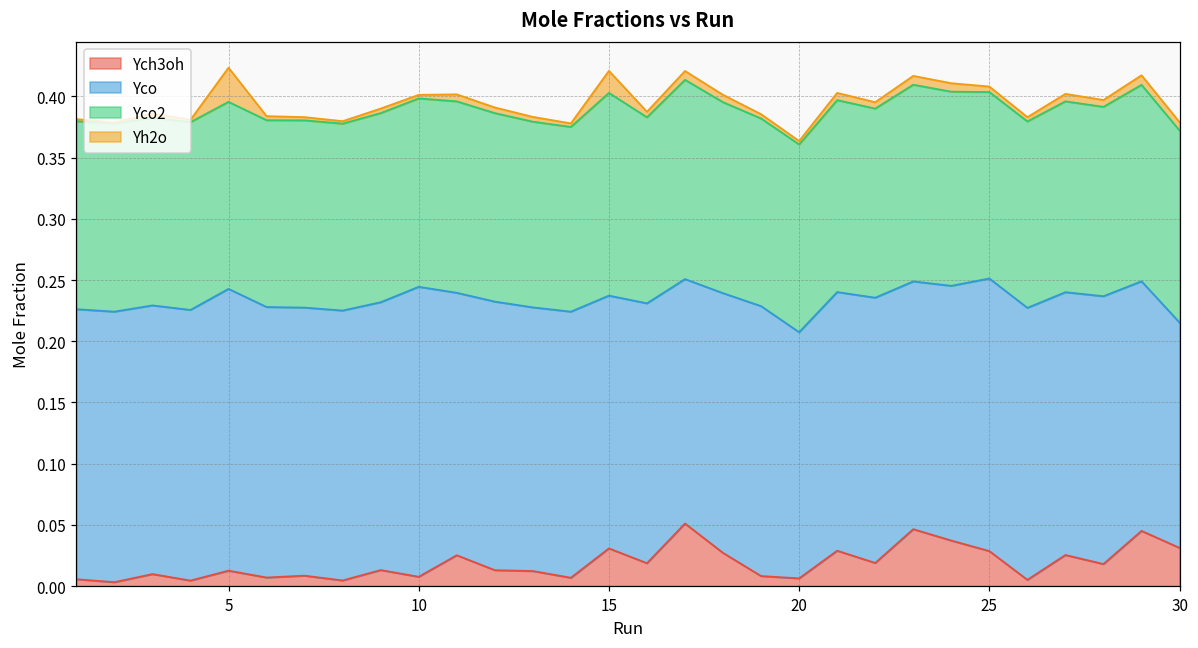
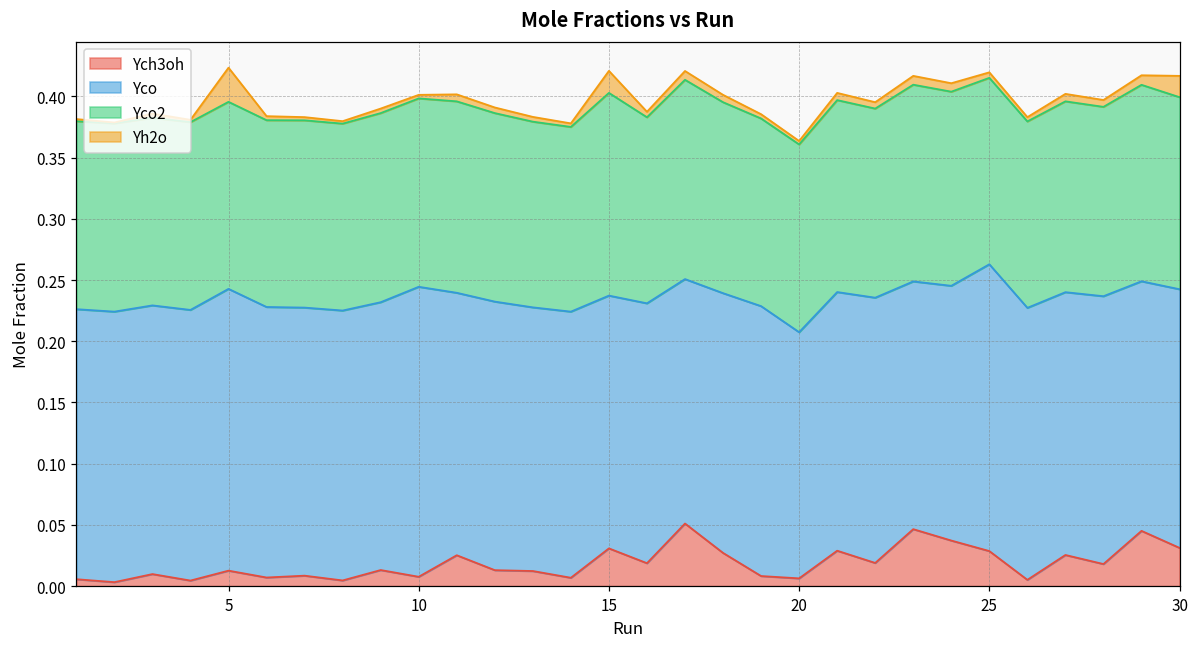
Yco, 25: 0.223 -> 0.234
Yco, 30: 0.184 -> 0.211
Yh2o, 30: 0.007 -> 0.017
